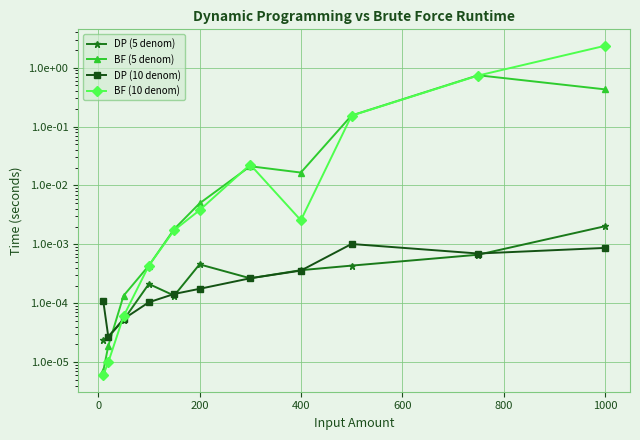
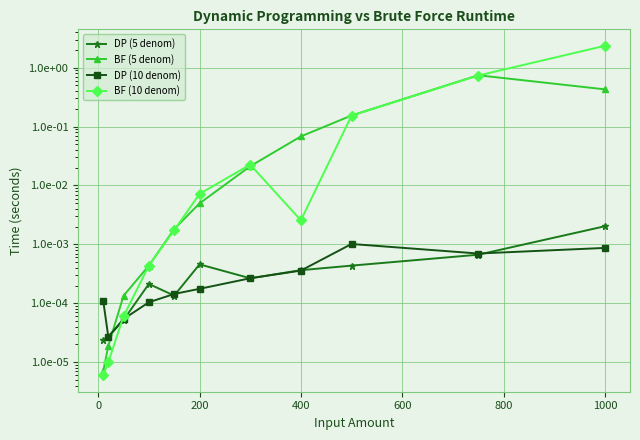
BF (10 denom), 200: 0.004 -> 0.007
BF (5 denom), 400: 0.017 -> 0.07
